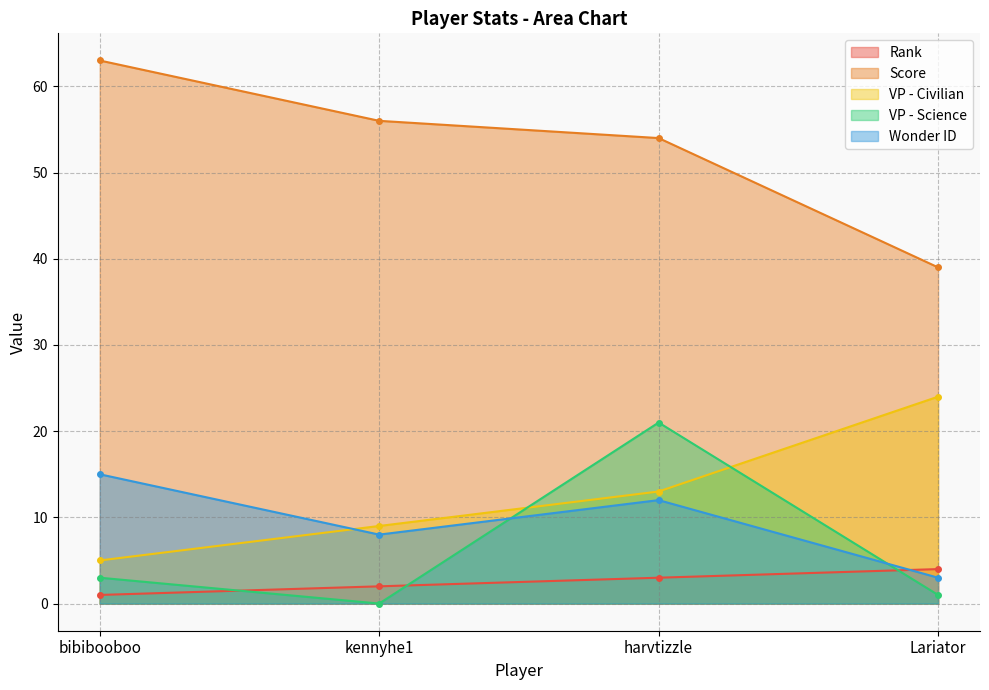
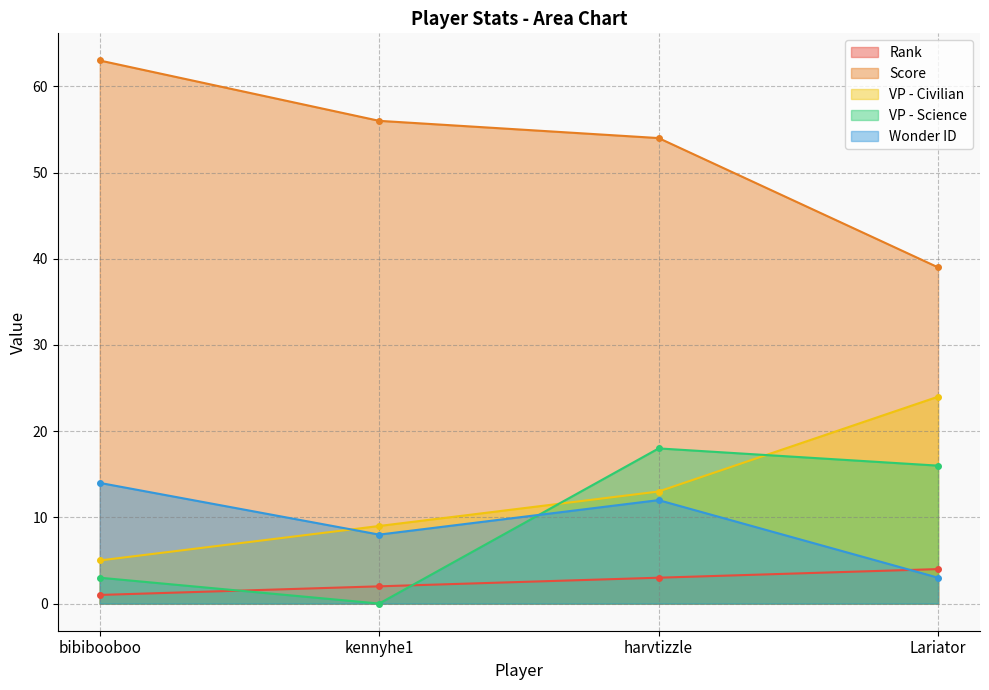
Wonder ID, bibibooboo: 15 -> 14
VP - Science, harvtizzle: 21 -> 18
VP - Science, Lariator: 1 -> 16
